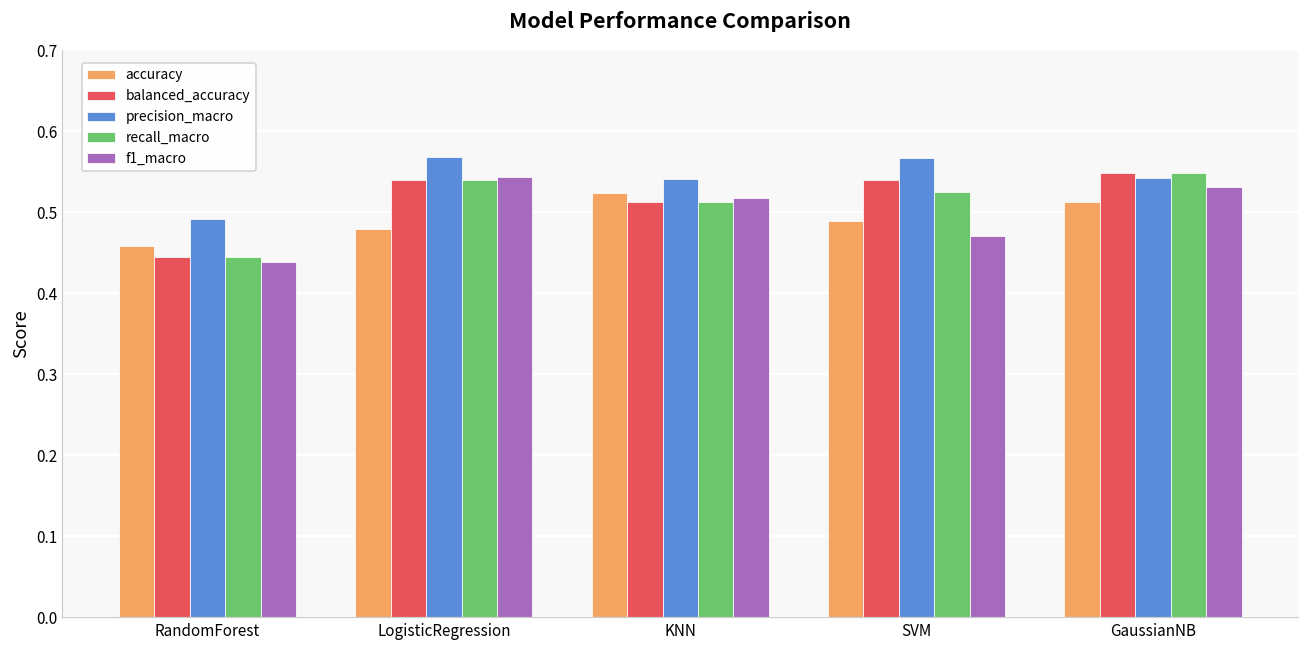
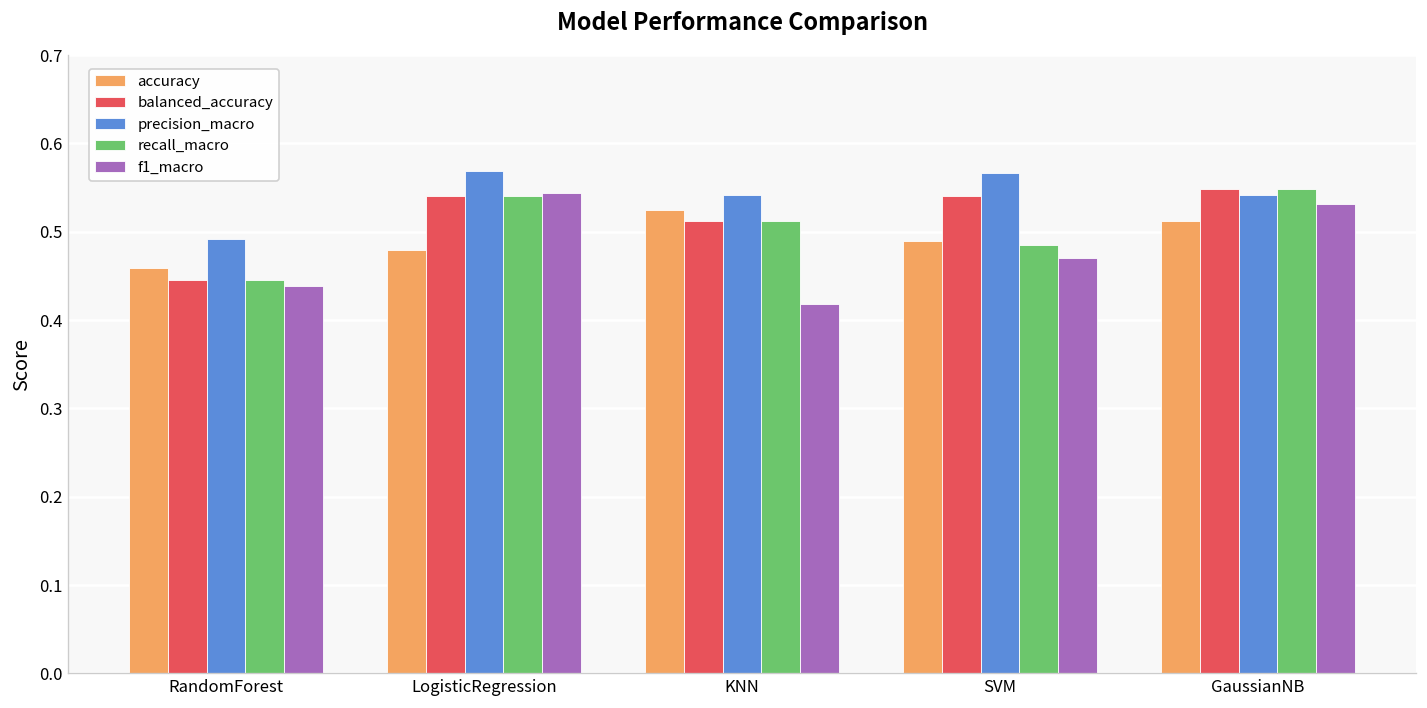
f1_macro, KNN: 0.52 -> 0.42
recall_macro, SVM: 0.53 -> 0.48
